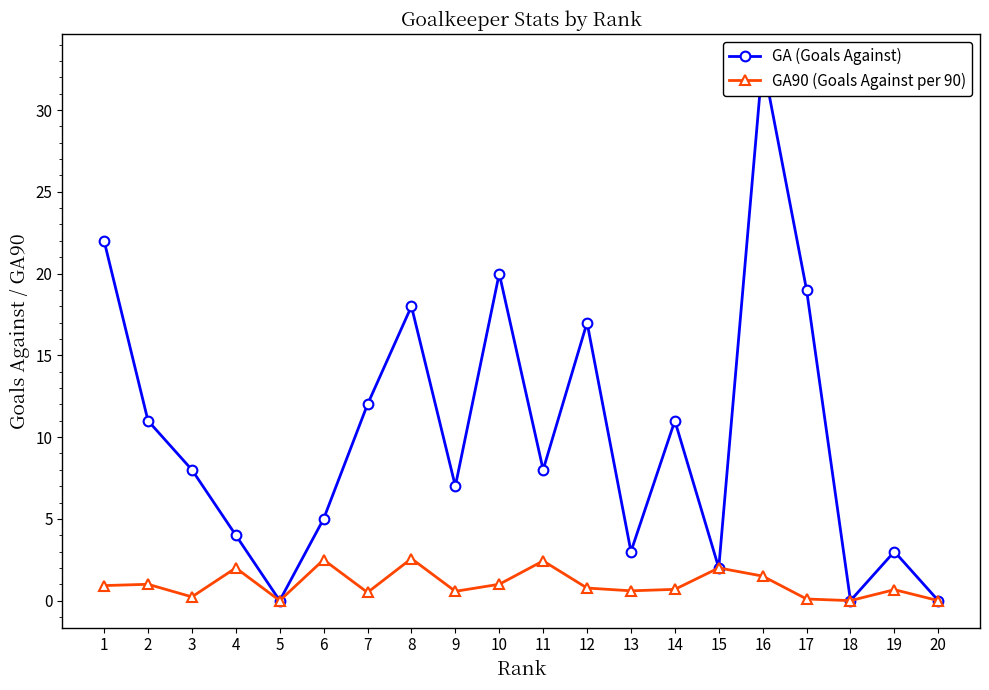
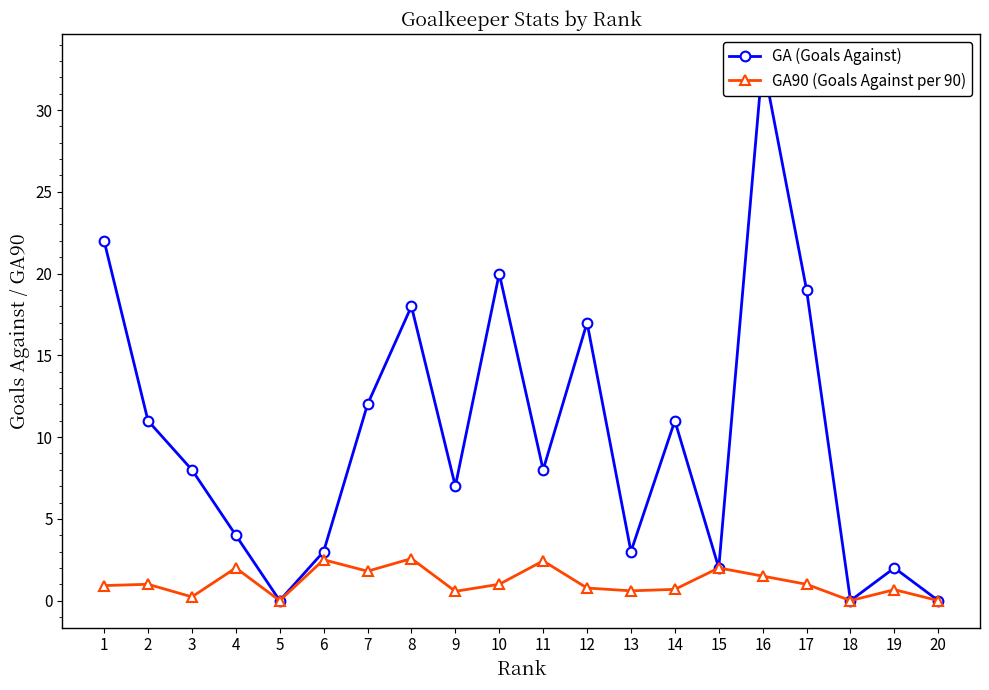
GA (Goals Against), 6: 5 -> 3
GA90 (Goals Against per 90), 7: 0.5 -> 1.8
GA90 (Goals Against per 90), 17: 0.1 -> 1.0
GA (Goals Against), 19: 3 -> 2
